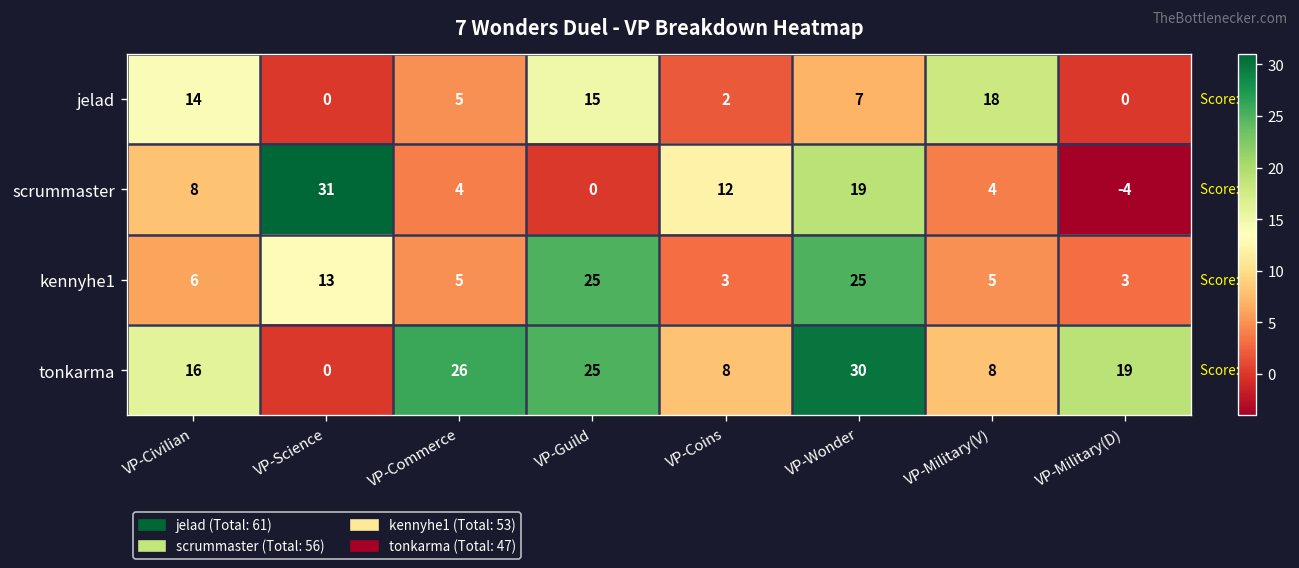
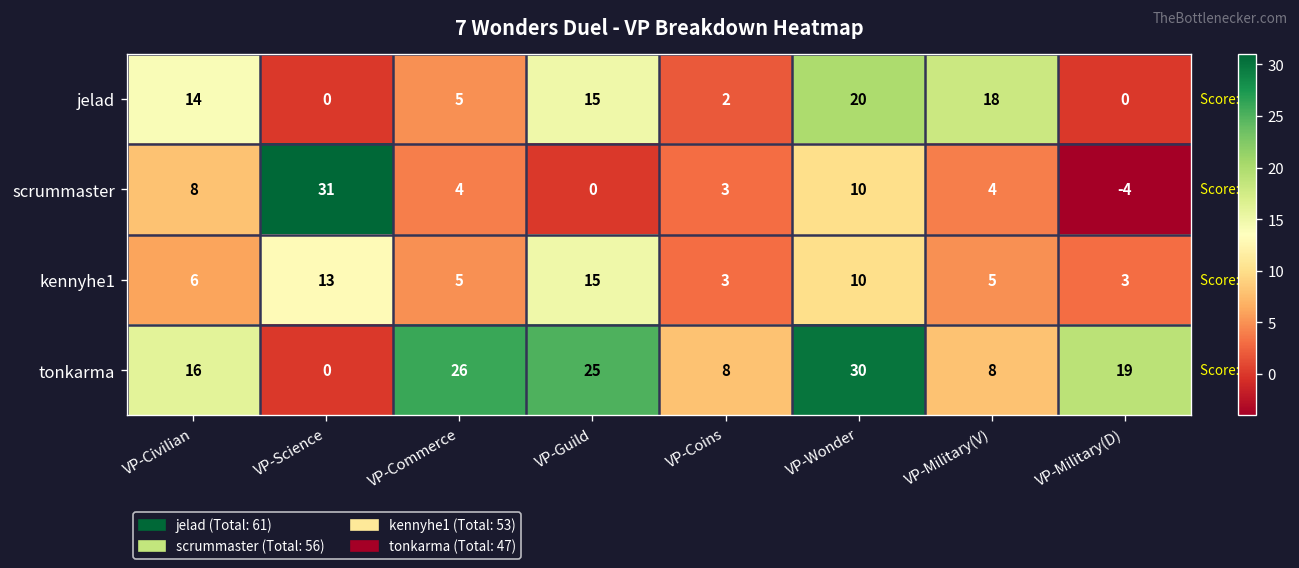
jelad, VP-Wonder: 7 -> 20
scrummaster, VP-Coins: 12 -> 3
scrummaster, VP-Wonder: 19 -> 10
kennyhe1, VP-Guild: 25 -> 15
kennyhe1, VP-Wonder: 25 -> 10
